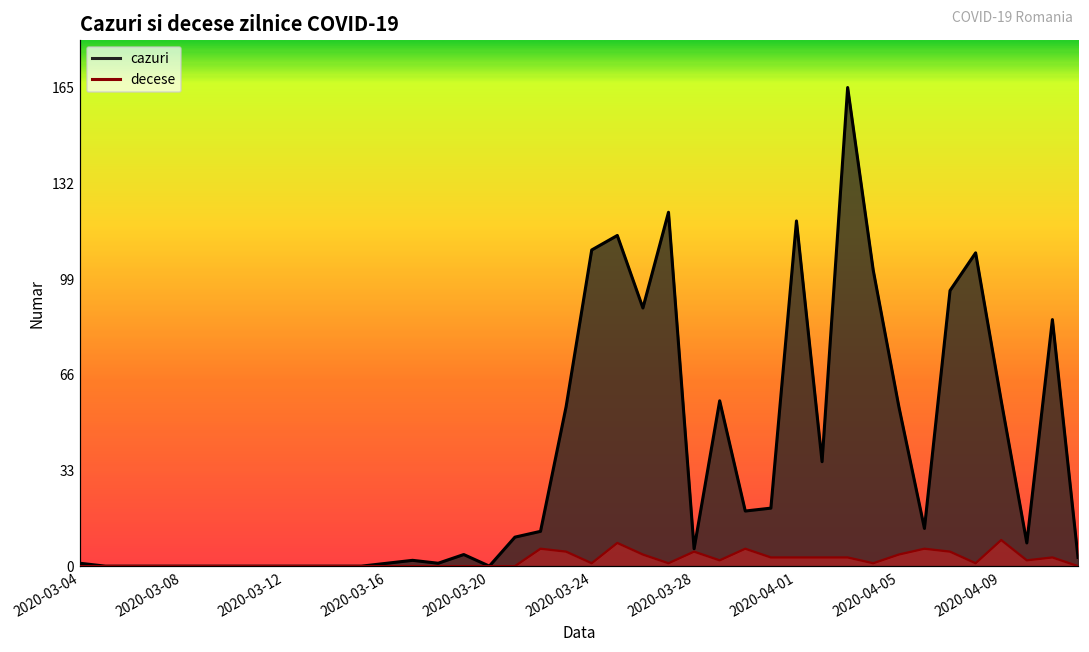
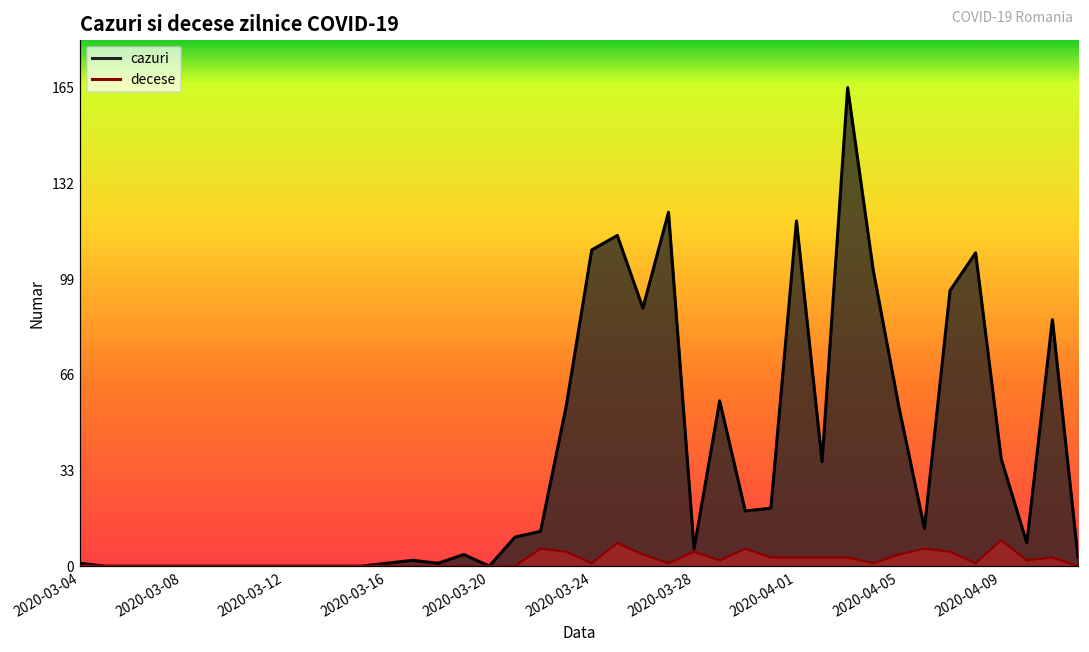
cazuri, 2020-04-09: 57 -> 37
